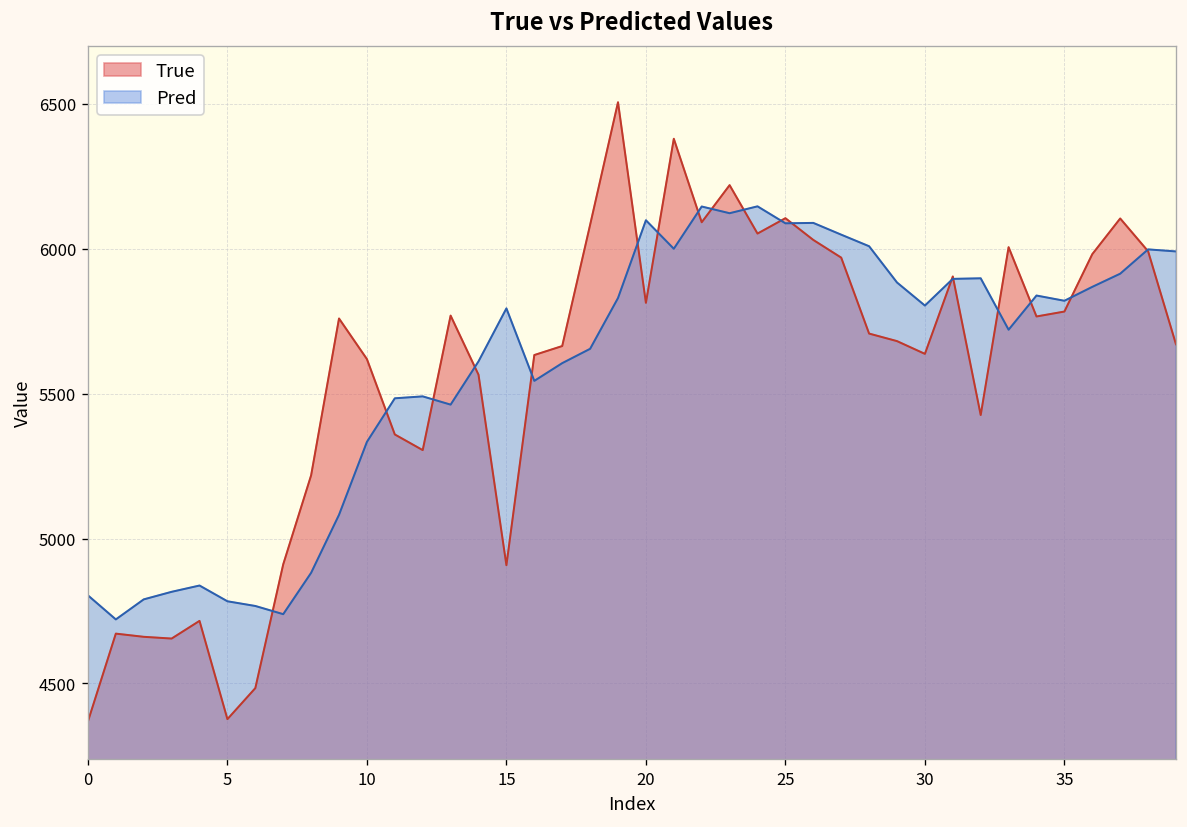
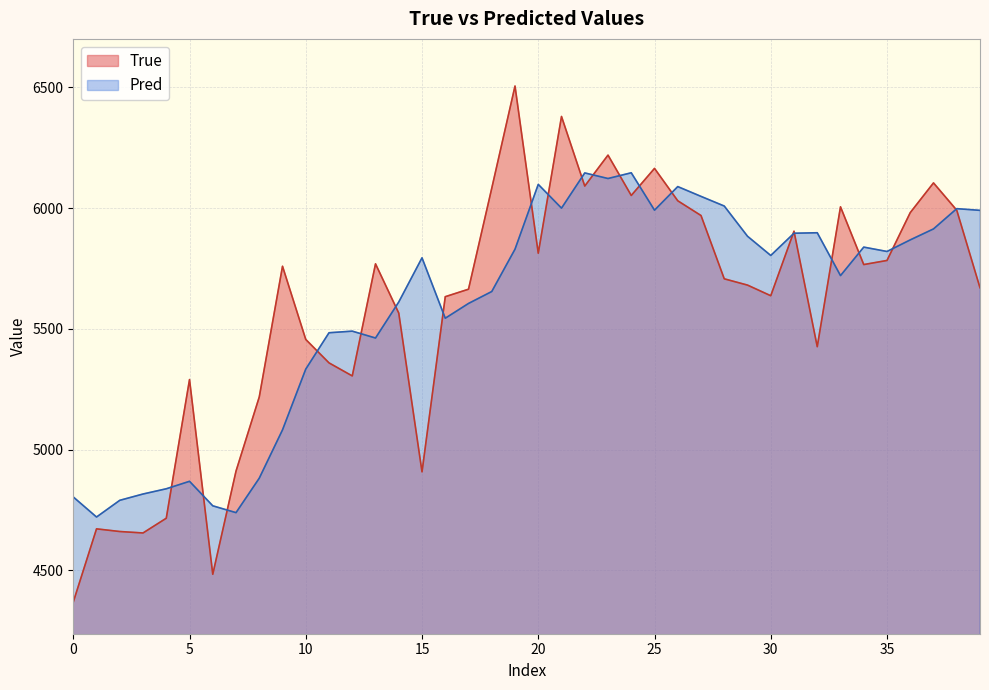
True, 5: 4380 -> 5290
Pred, 5: 4780 -> 4870
True, 10: 5620 -> 5460
True, 25: 6110 -> 6160
Pred, 25: 6090 -> 5990
